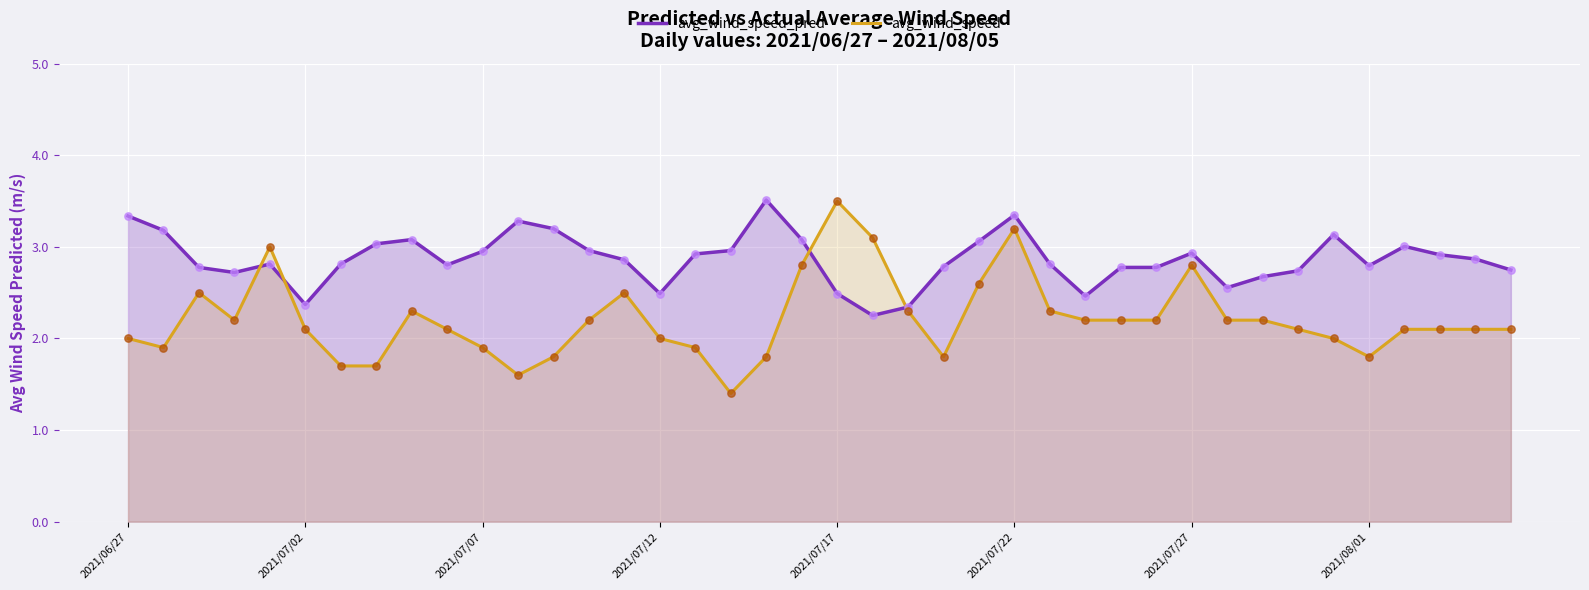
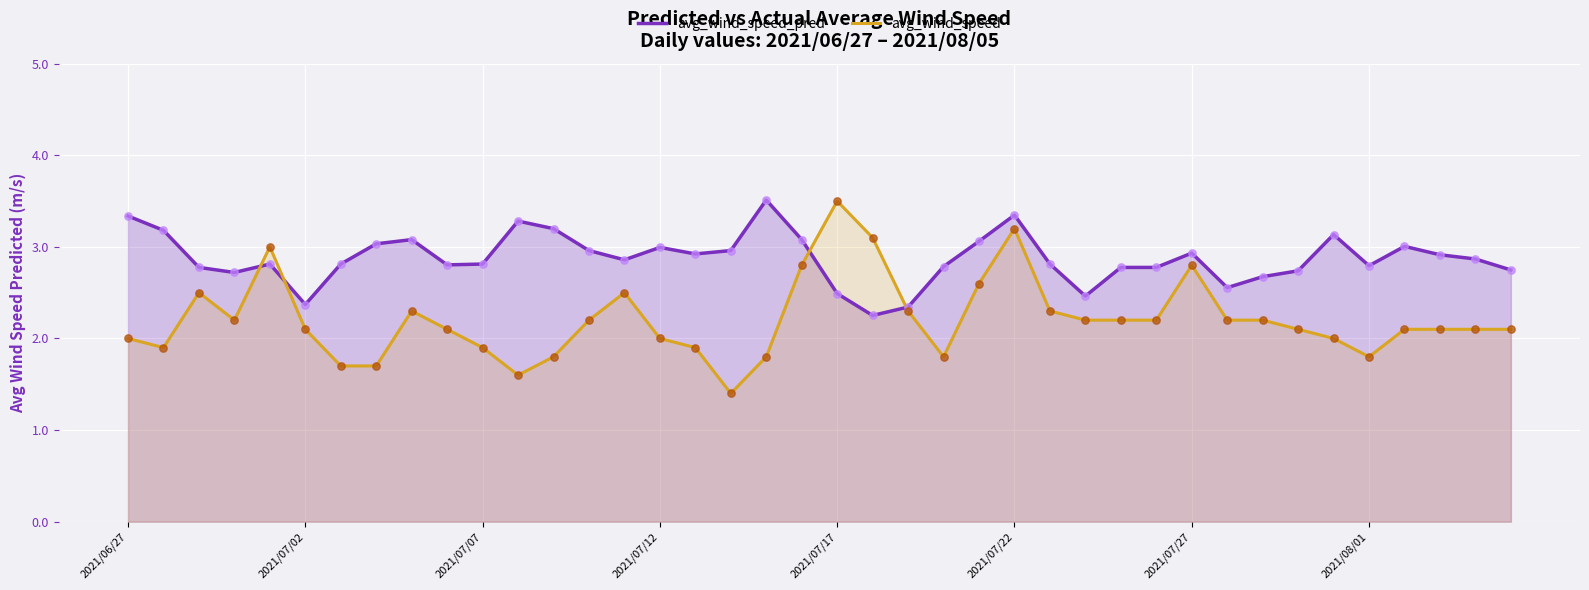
avg_wind_speed_pred, 2021/07/07: 3.0 -> 2.8
avg_wind_speed_pred, 2021/07/12: 2.5 -> 3.0
